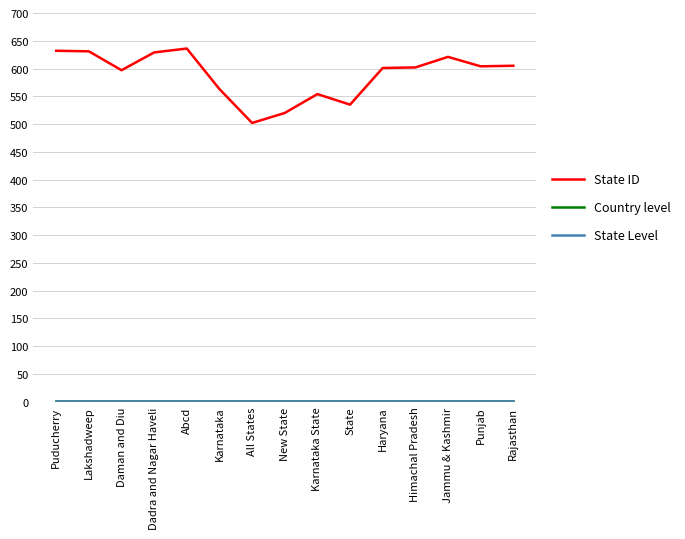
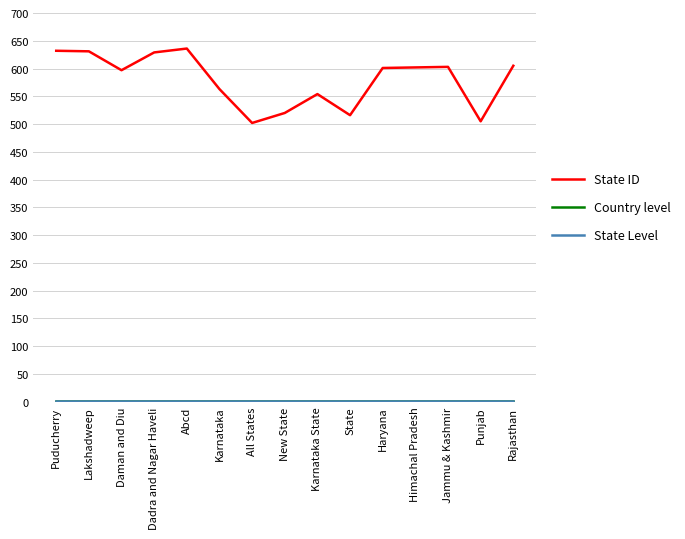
State ID, State: 540 -> 520
State ID, Jammu & Kashmir: 620 -> 600
State ID, Punjab: 600 -> 510
